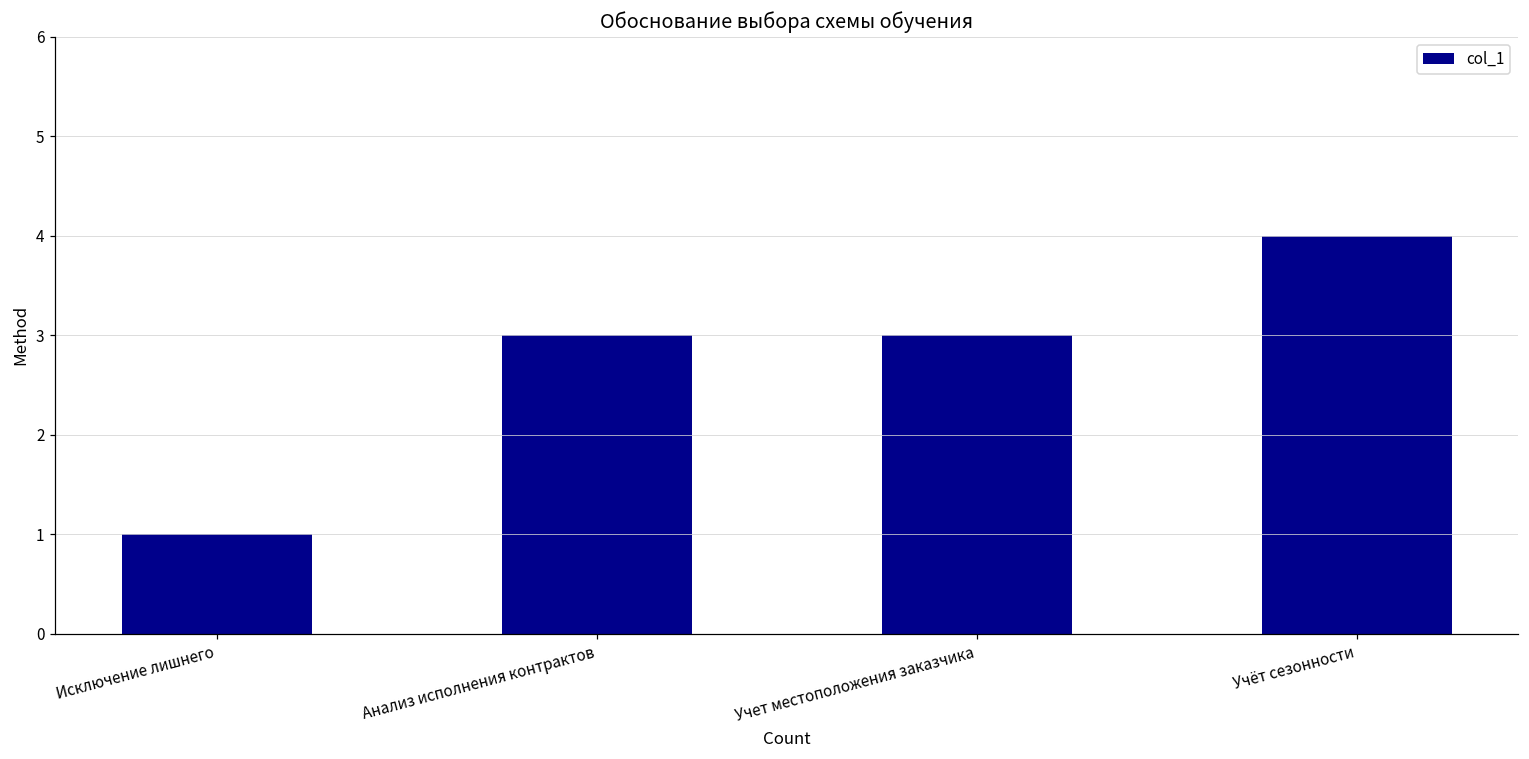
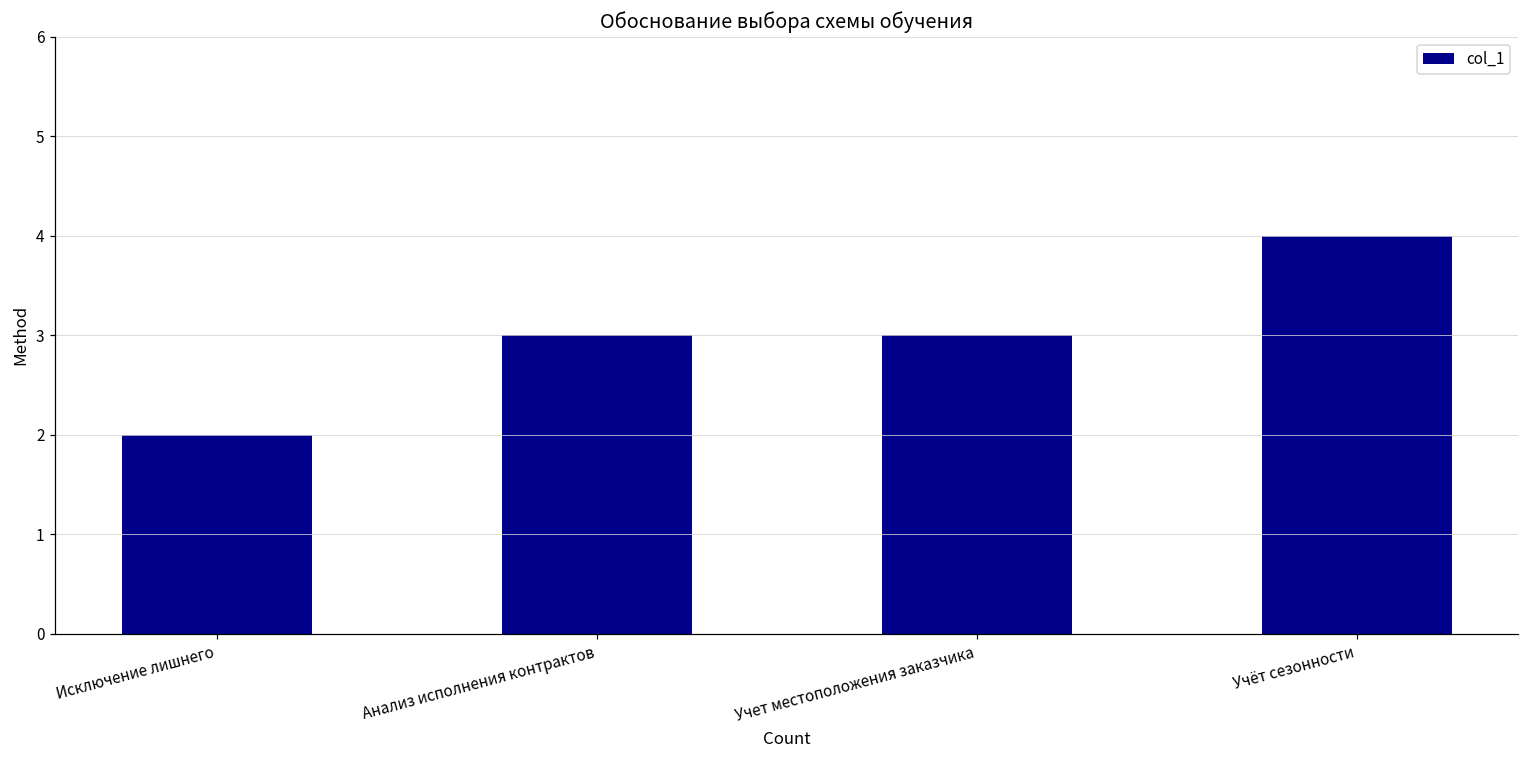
Исключение лишнего: 1 -> 2
